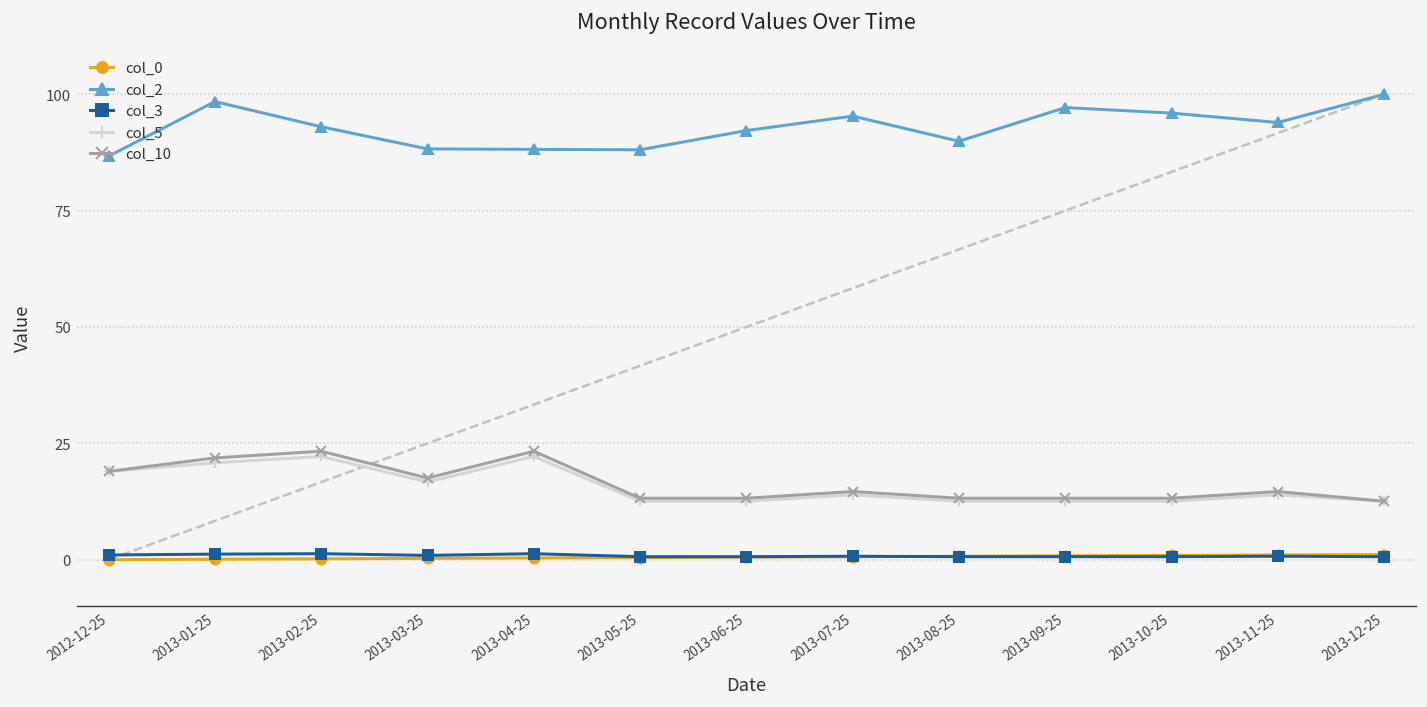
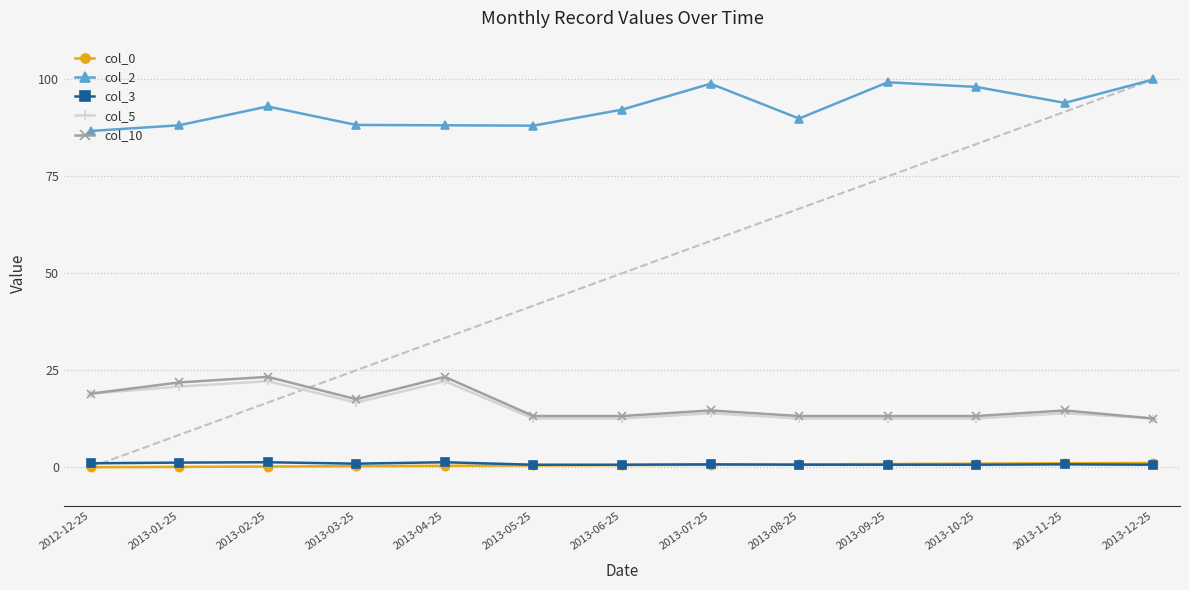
col_2, 2013-01-25: 98 -> 88
col_2, 2013-07-25: 95 -> 99
col_2, 2013-09-25: 97 -> 99
col_2, 2013-10-25: 96 -> 98
